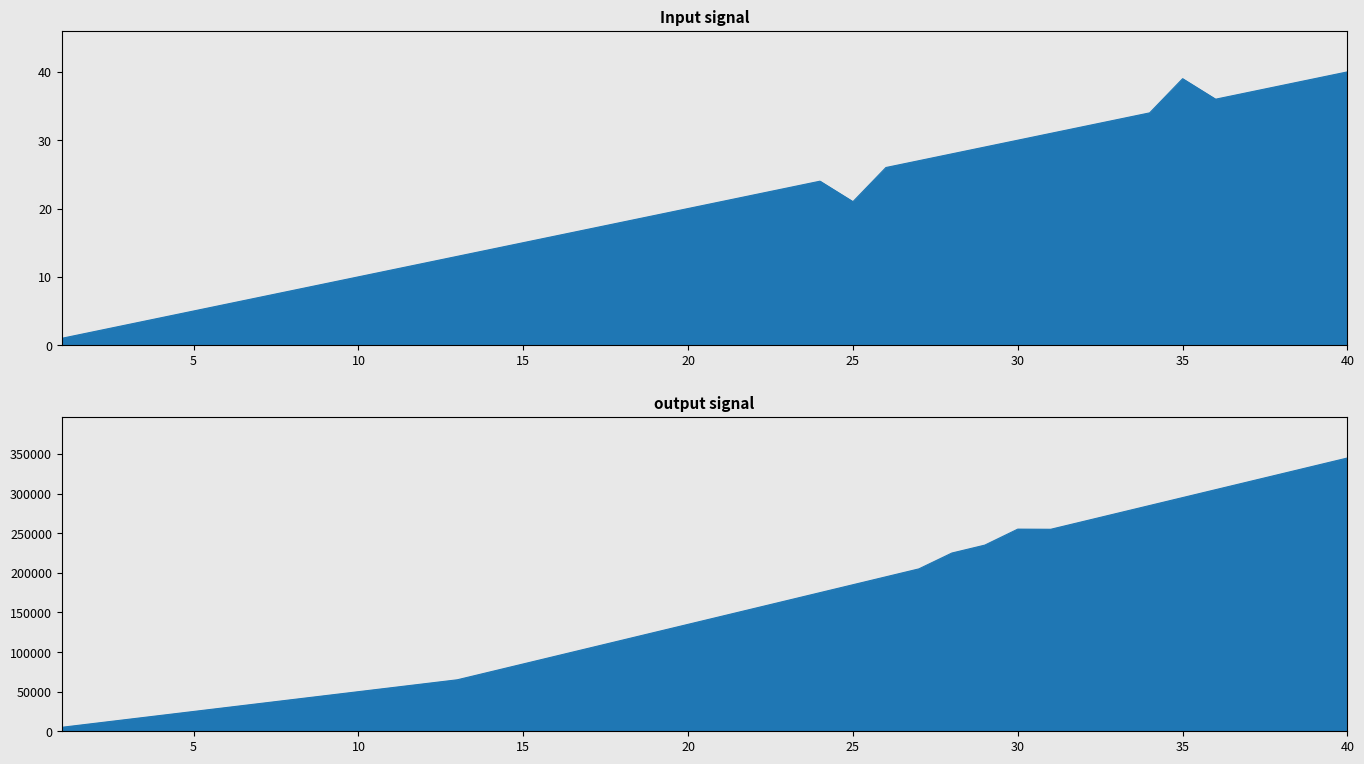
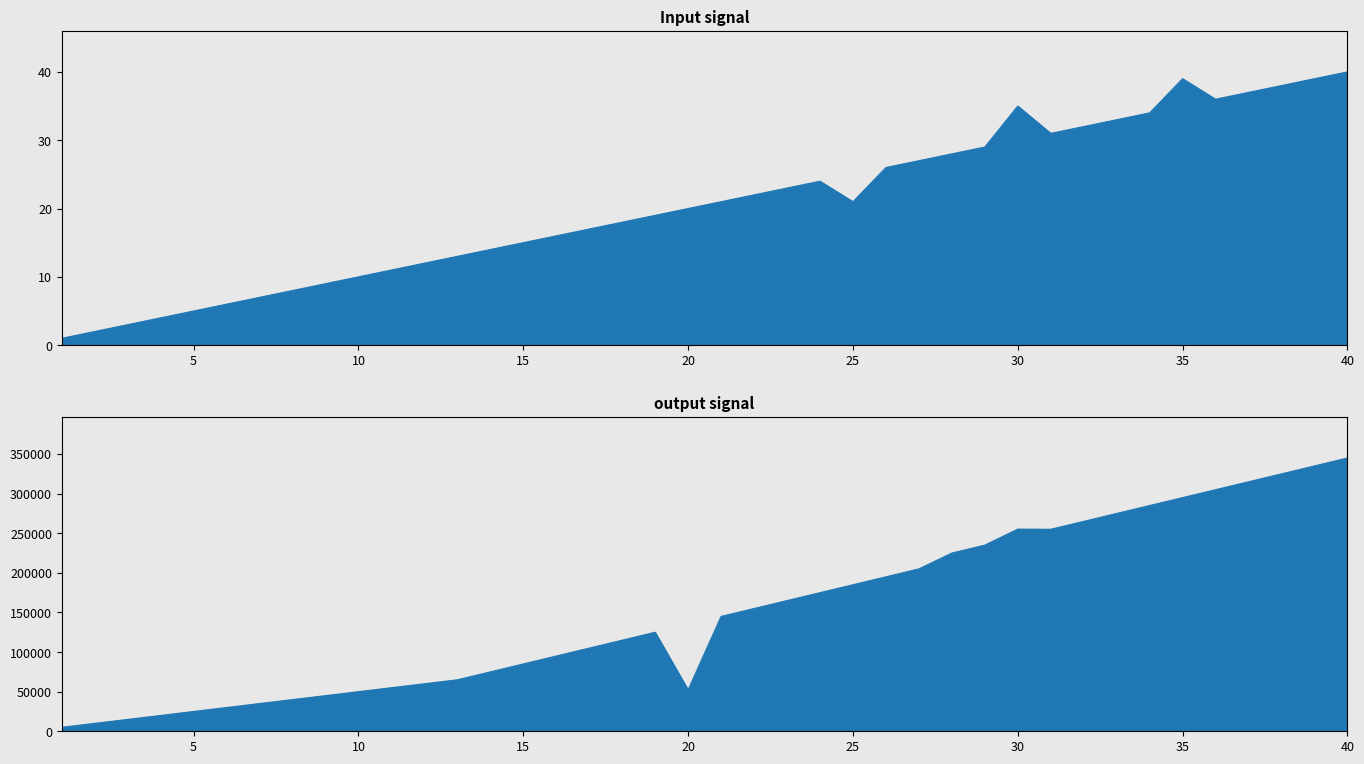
Input signal, 30: 30 -> 35
output signal, 20: 140000 -> 50000
